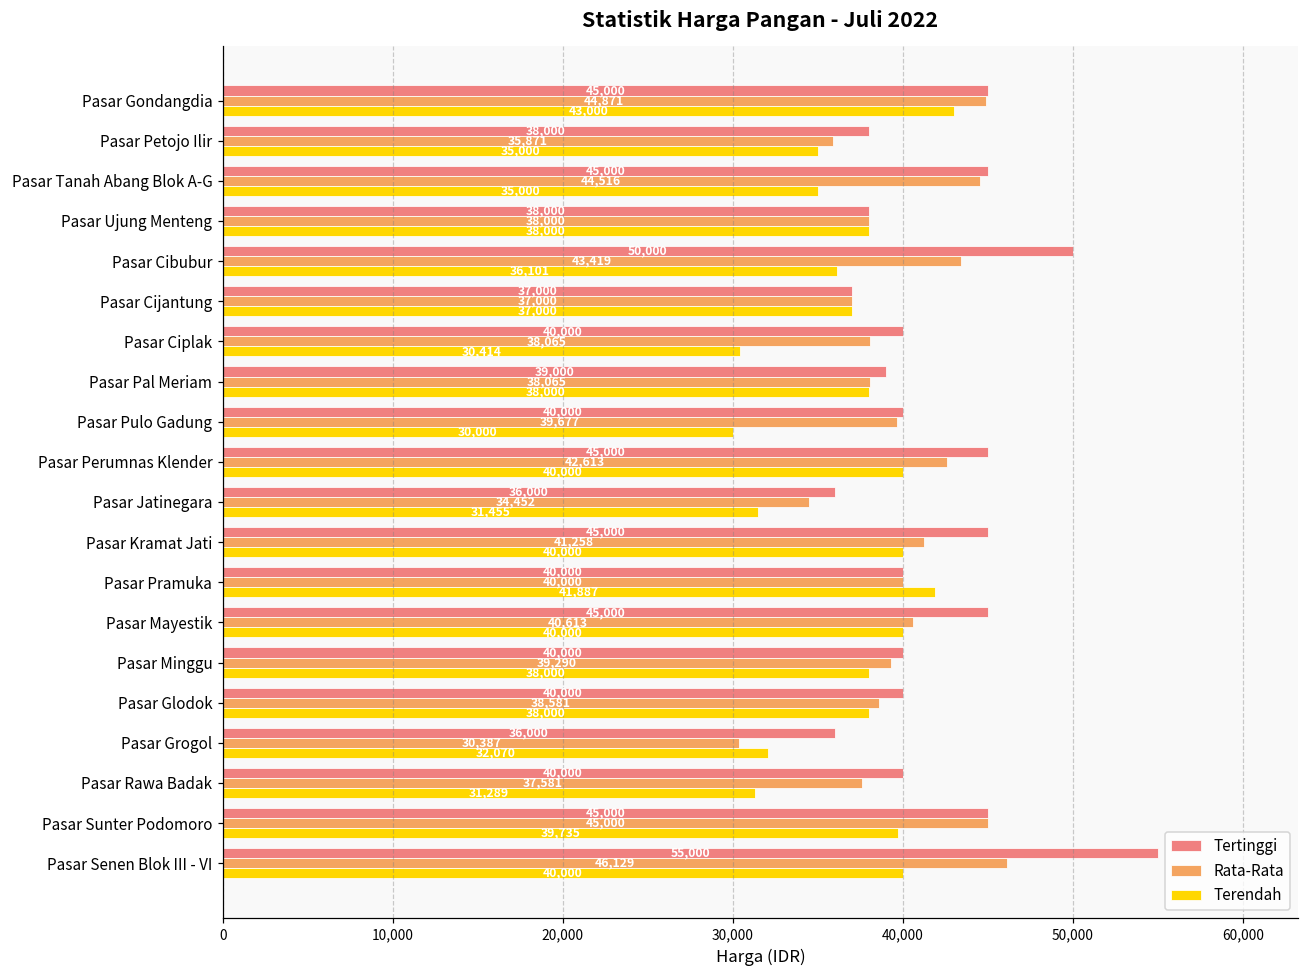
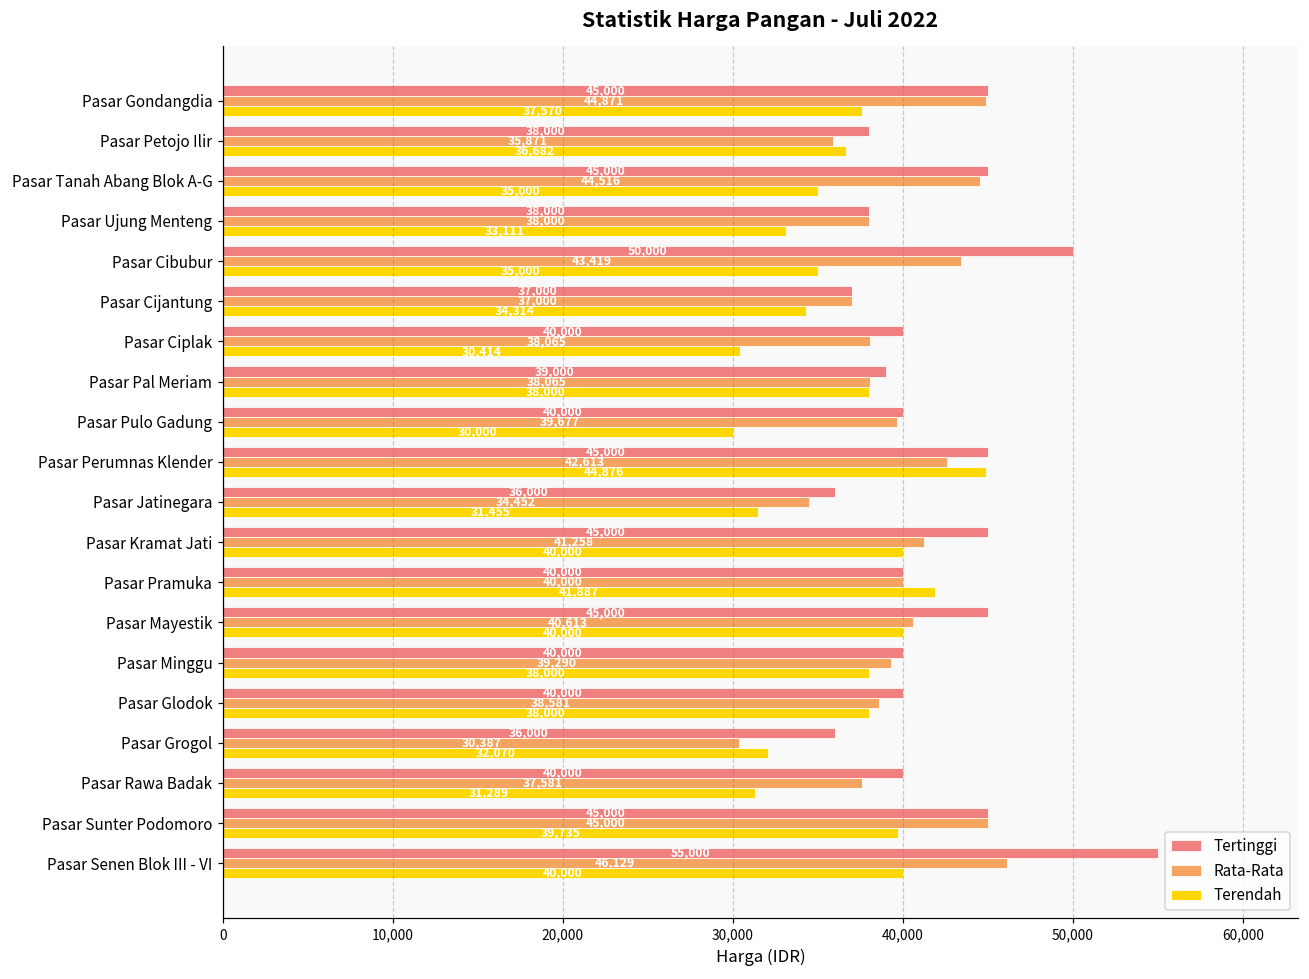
Terendah, Pasar Gondangdia: 43,000 -> 37,570
Terendah, Pasar Petojo Ilir: 35,000 -> 36,682
Terendah, Pasar Ujung Menteng: 38,000 -> 33,111
Terendah, Pasar Cibubur: 36,101 -> 35,000
Terendah, Pasar Cijantung: 37,000 -> 34,314
Terendah, Pasar Perumnas Klender: 40,000 -> 44,876
